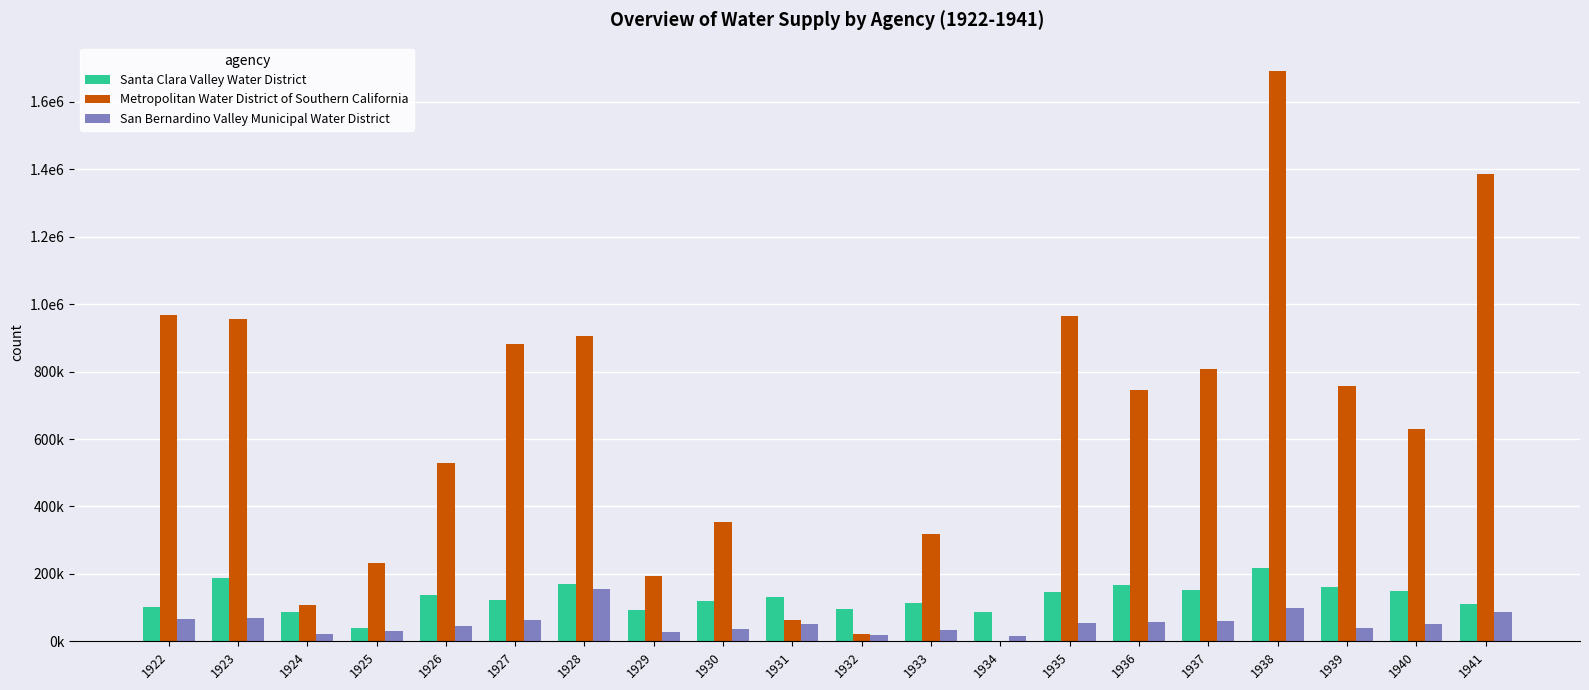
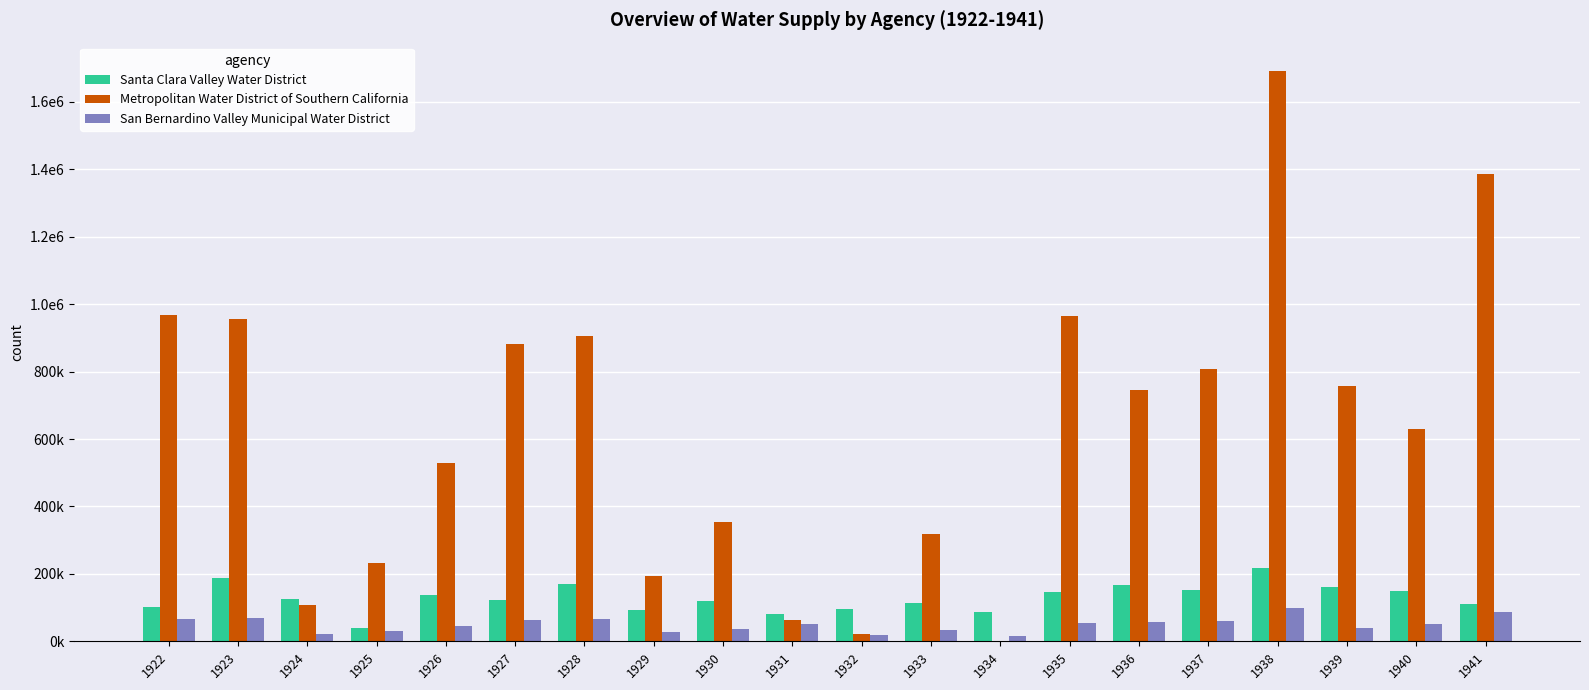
Santa Clara Valley Water District, 1924: 90000 -> 130000
San Bernardino Valley Municipal Water District, 1928: 150000 -> 70000
Santa Clara Valley Water District, 1931: 130000 -> 80000
